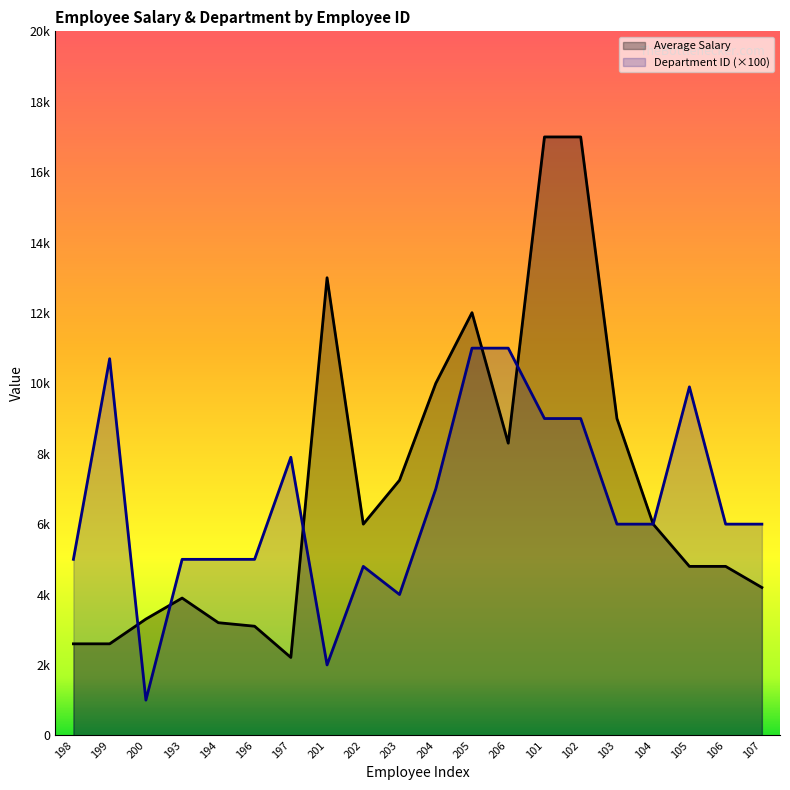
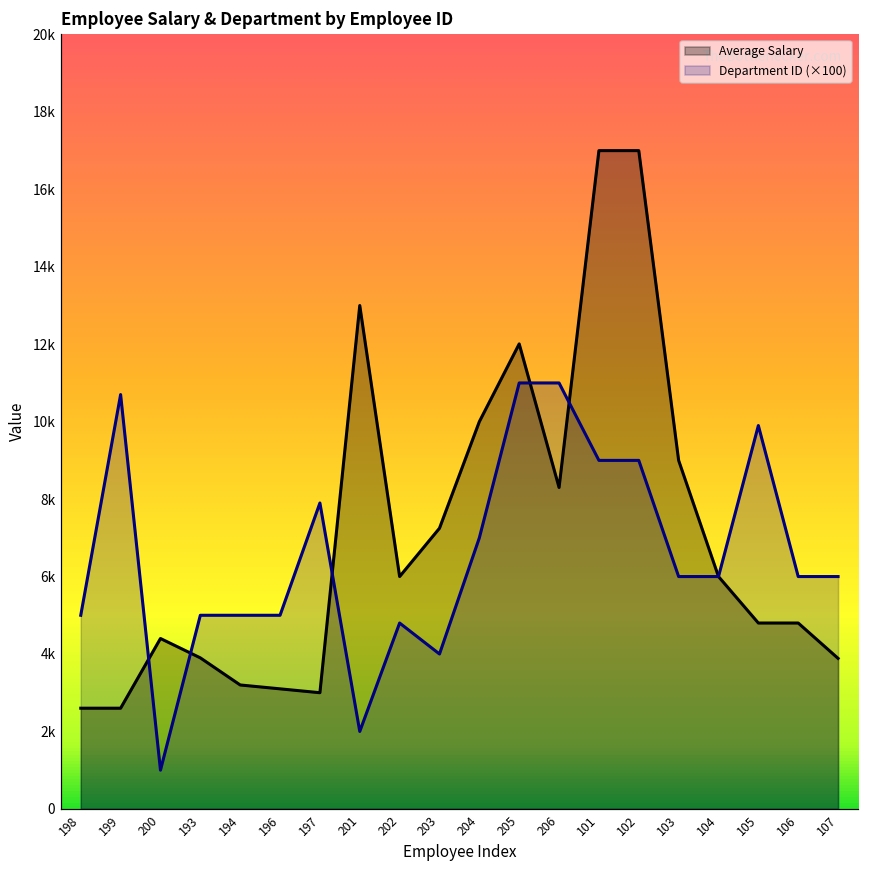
Average Salary, 200: 3300 -> 4400
Average Salary, 197: 2200 -> 3000
Average Salary, 107: 4200 -> 3900
